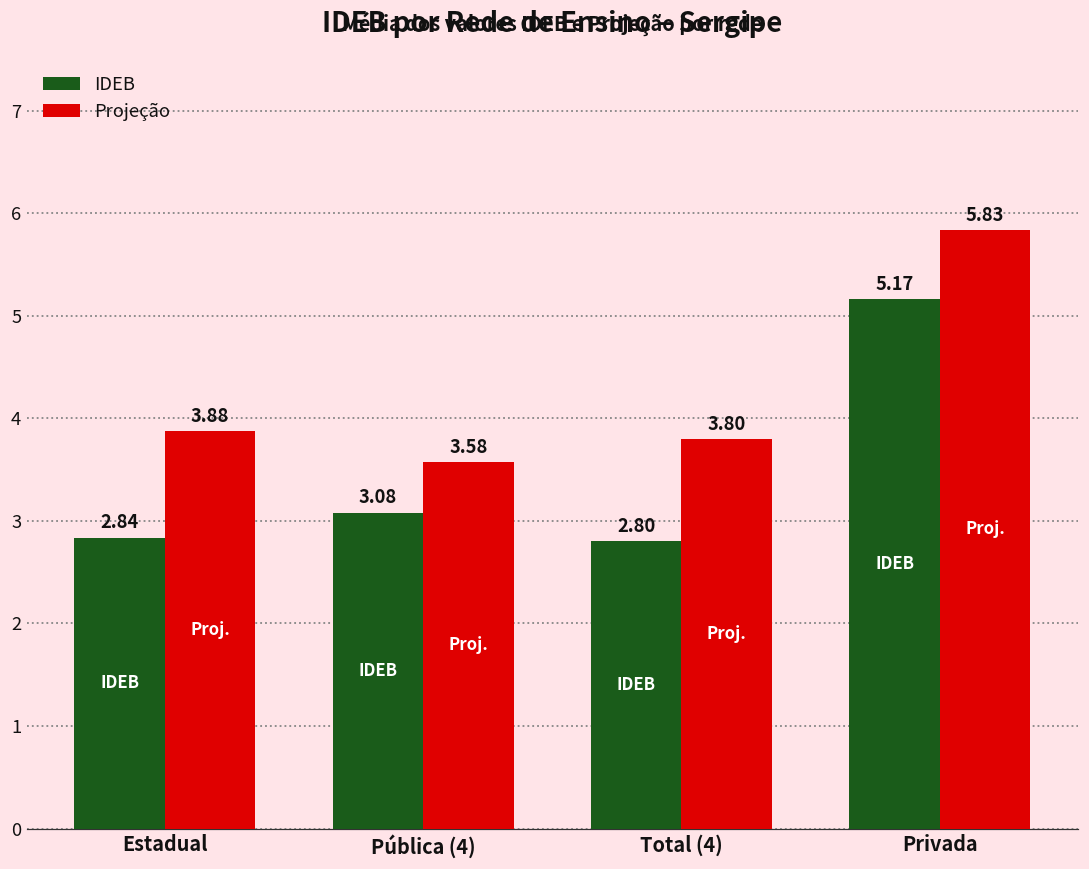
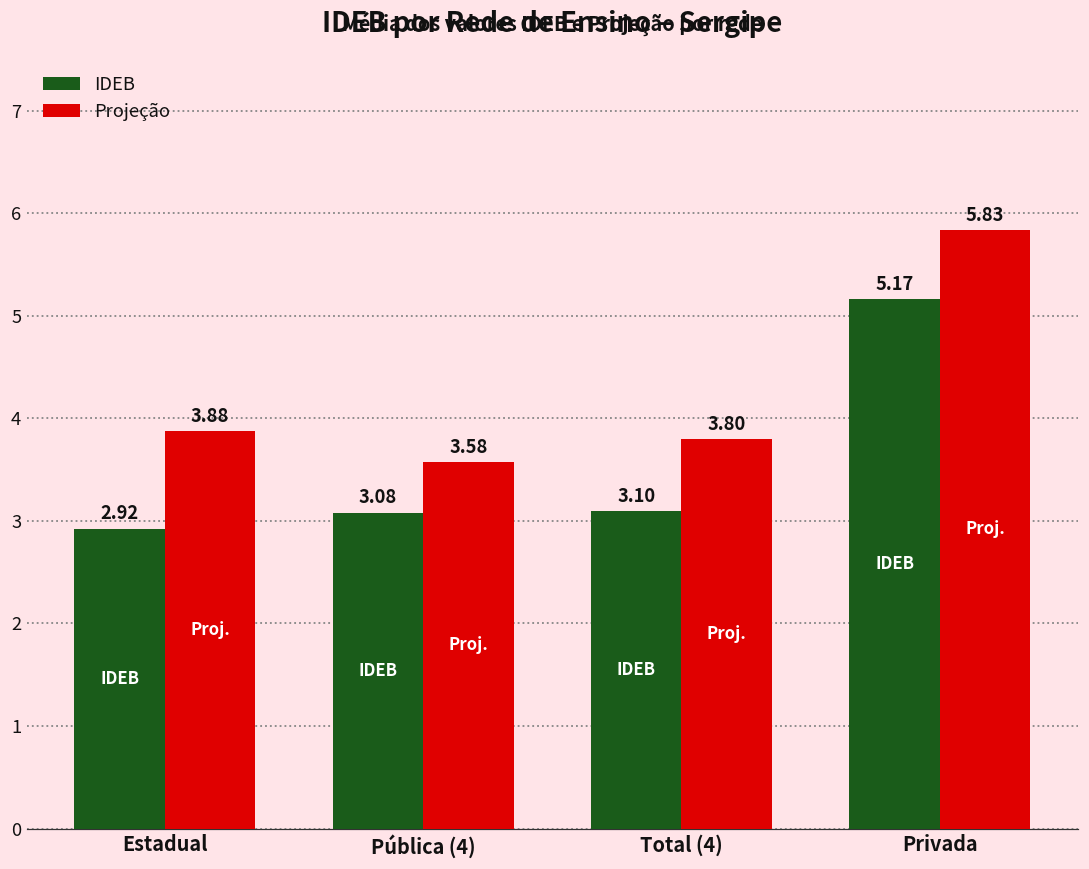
IDEB, Estadual: 2.84 -> 2.92
IDEB, Total (4): 2.80 -> 3.10
